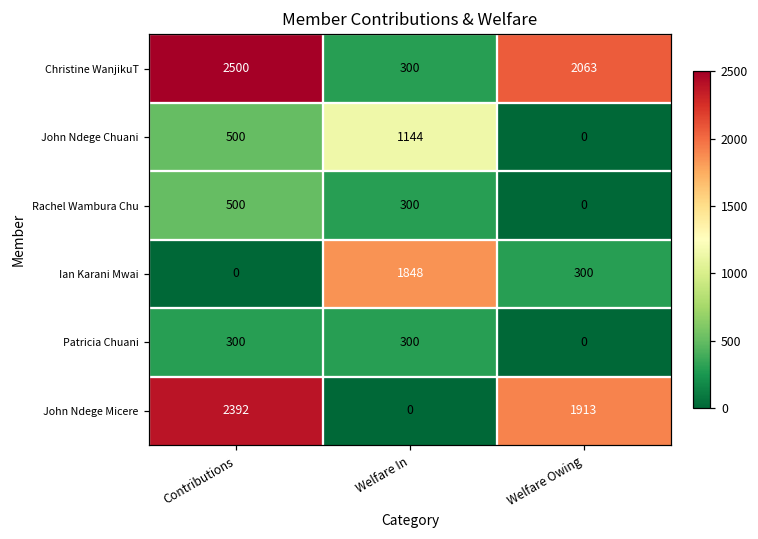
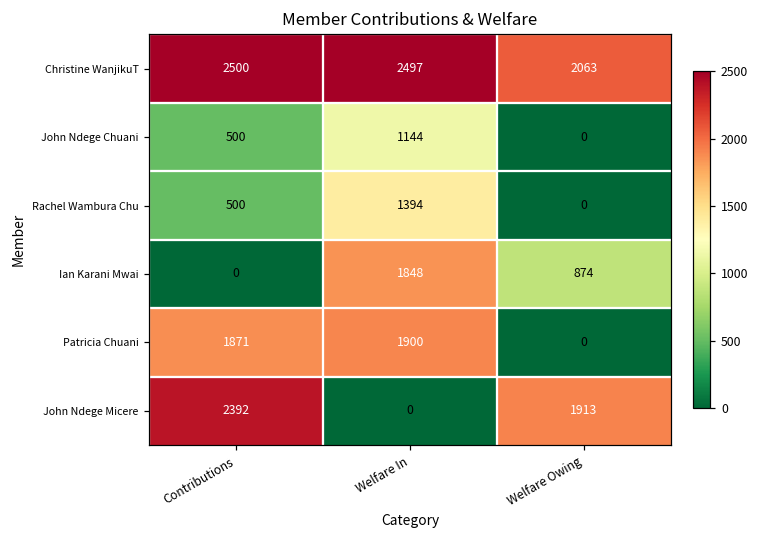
Christine WanjikuT, Welfare In: 300 -> 2497
Rachel Wambura Chu, Welfare In: 300 -> 1394
Ian Karani Mwai, Welfare Owing: 300 -> 874
Patricia Chuani, Contributions: 300 -> 1871
Patricia Chuani, Welfare In: 300 -> 1900
